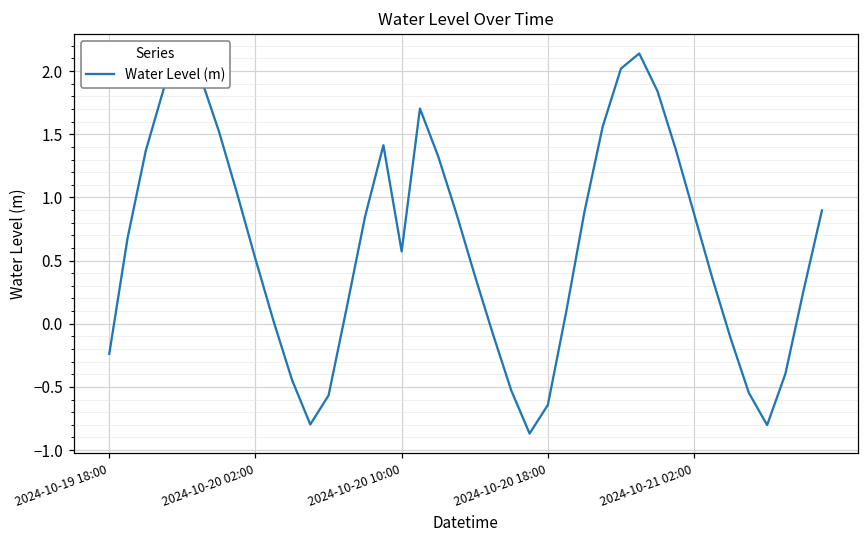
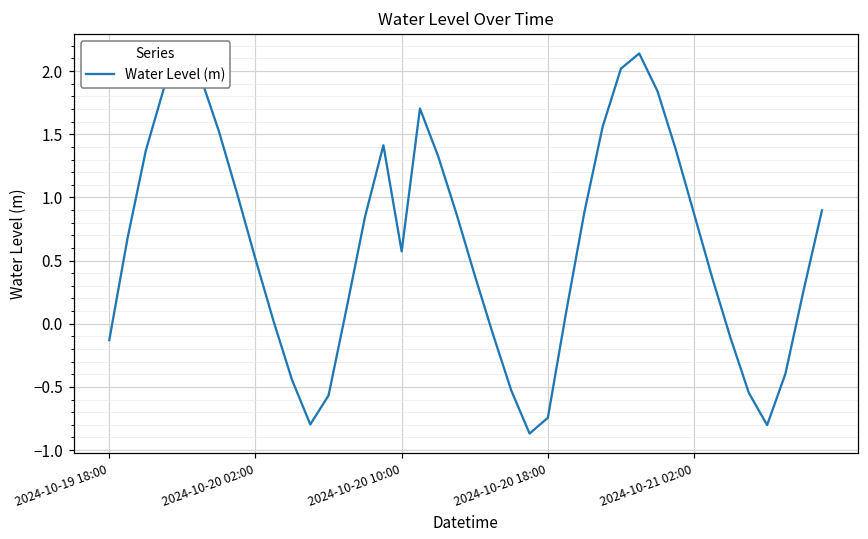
2024-10-19 18:00: -0.24 -> -0.13
2024-10-20 18:00: -0.64 -> -0.74
